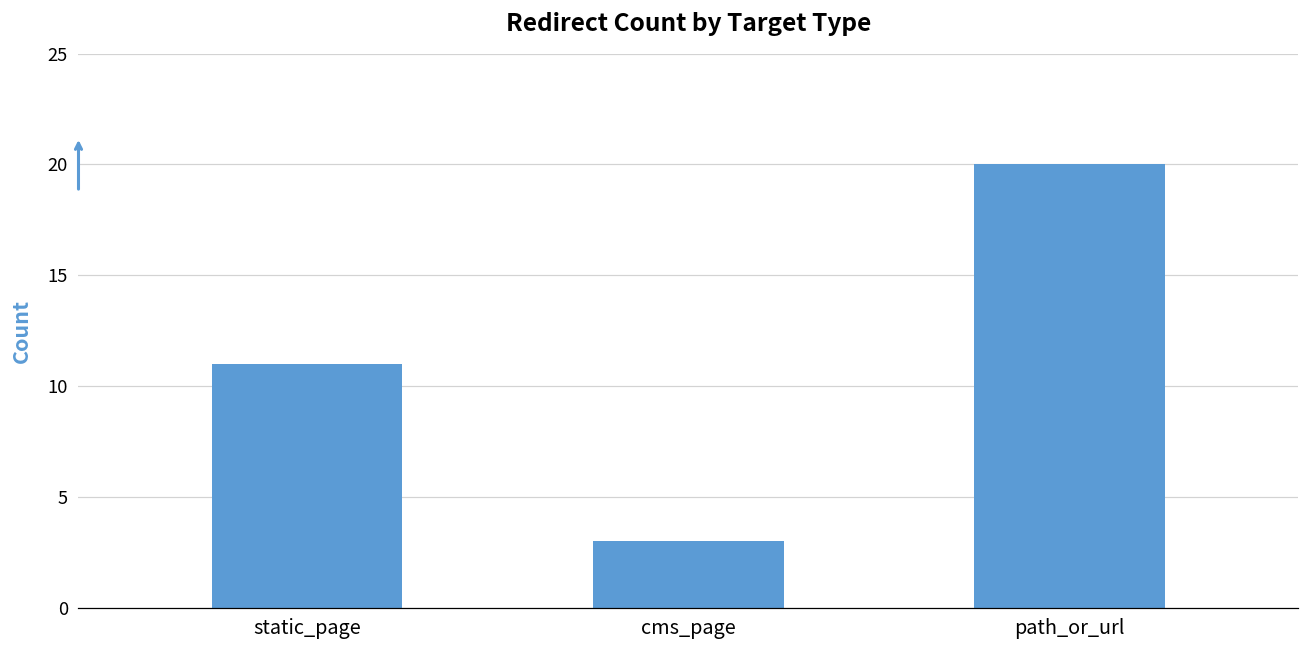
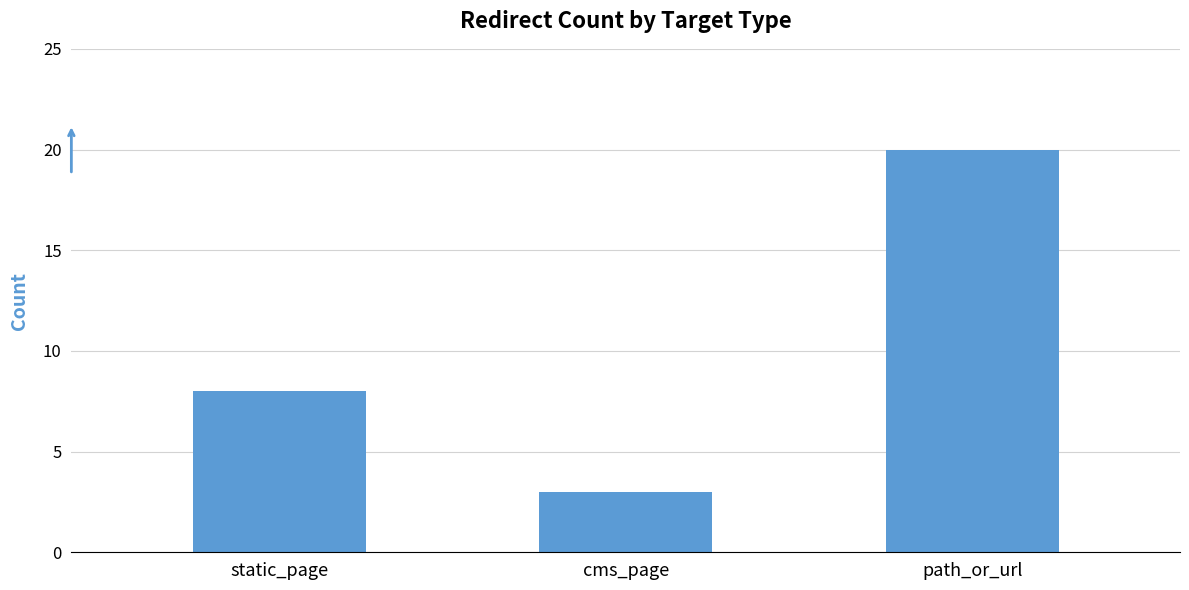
static_page: 11 -> 8
